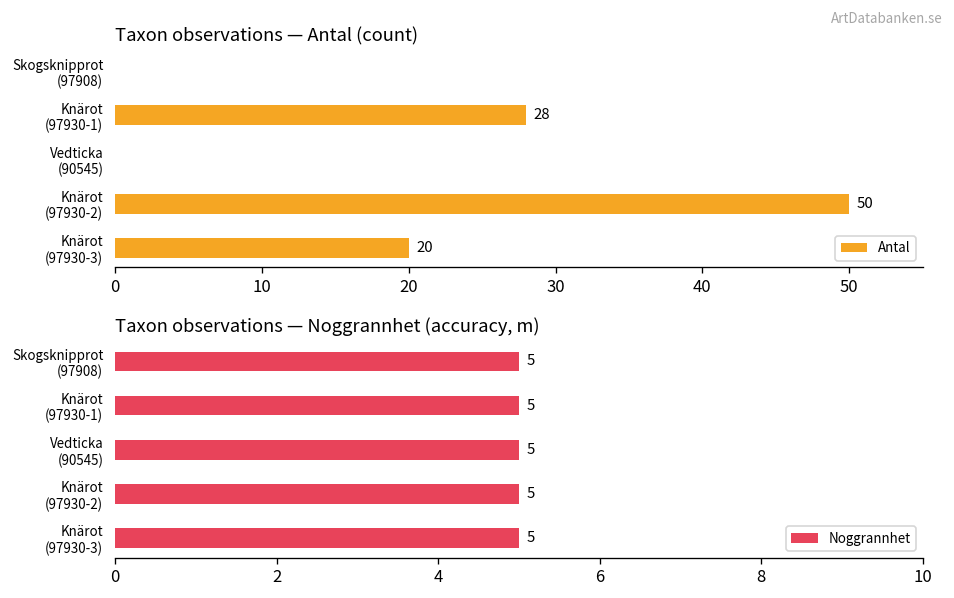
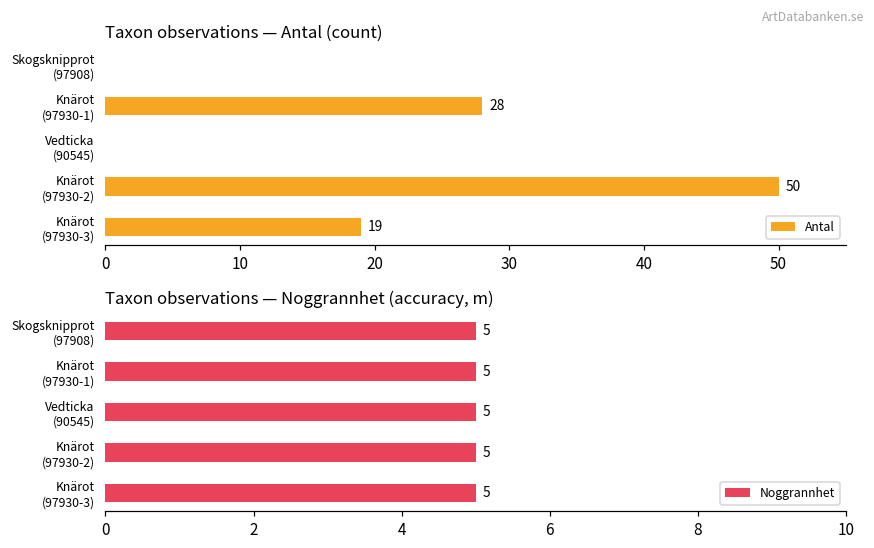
Taxon observations — Antal (count), Knärot (97930-3): 20 -> 19
